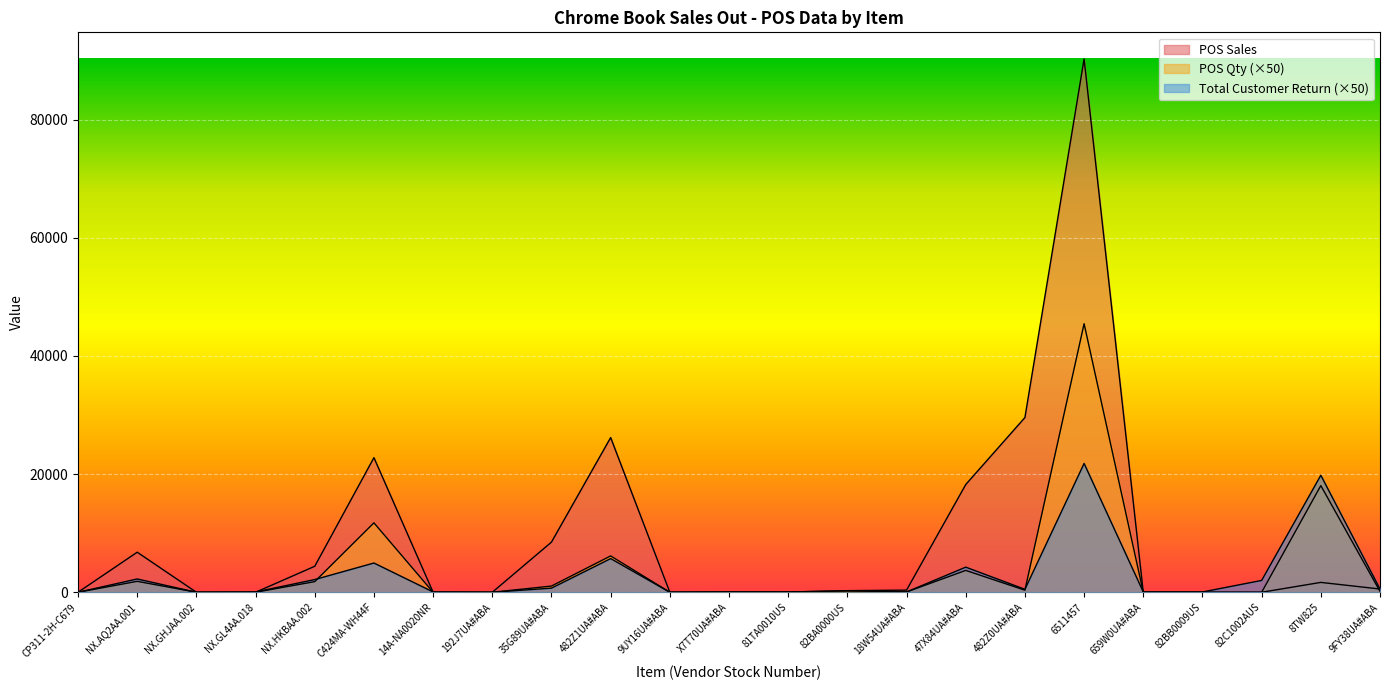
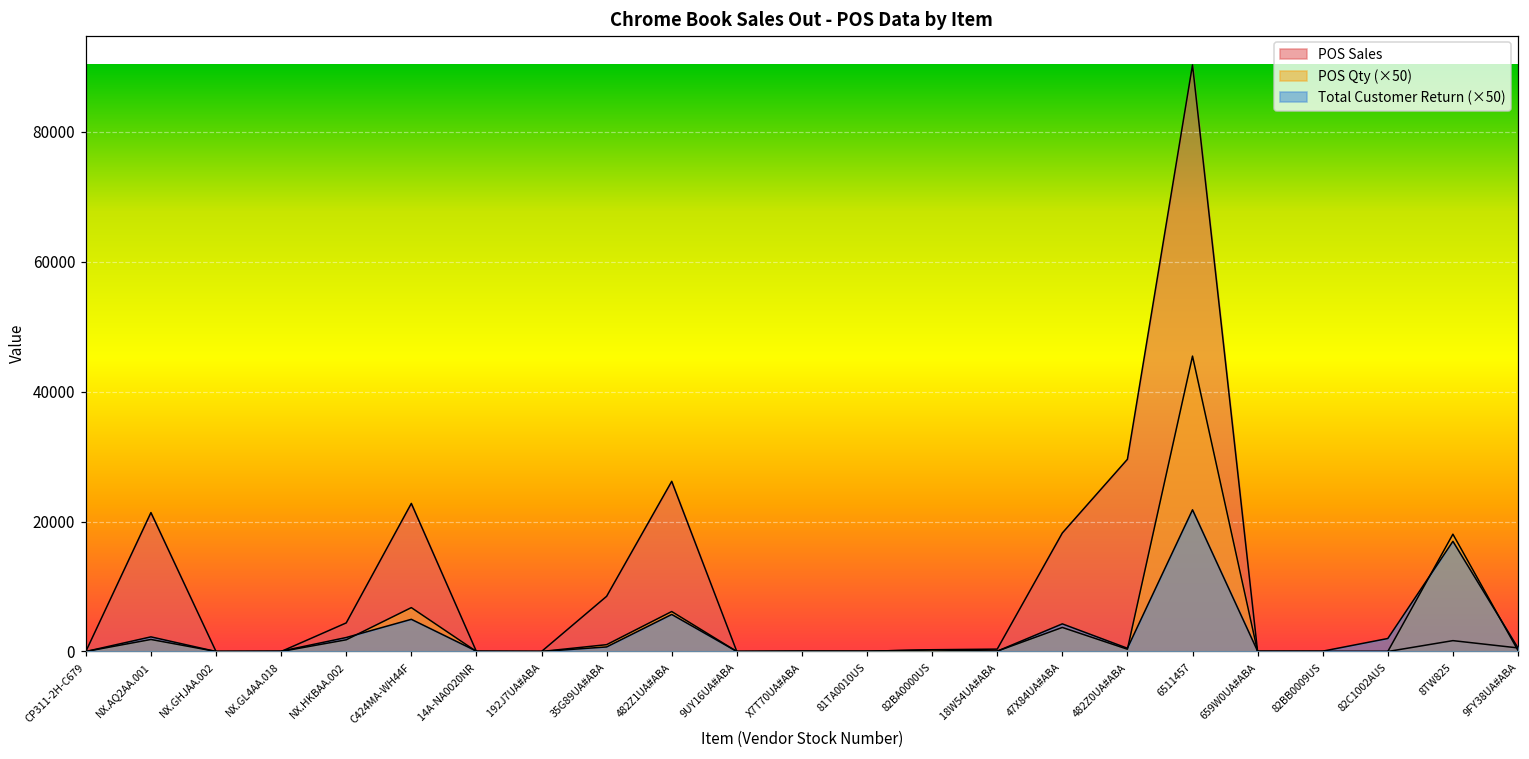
POS Sales, NX.AQ2AA.001: 7000 -> 21000
POS Qty (×50), C424MA-WH44F: 12000 -> 7000
Total Customer Return (×50), 8TW825: 20000 -> 17000
